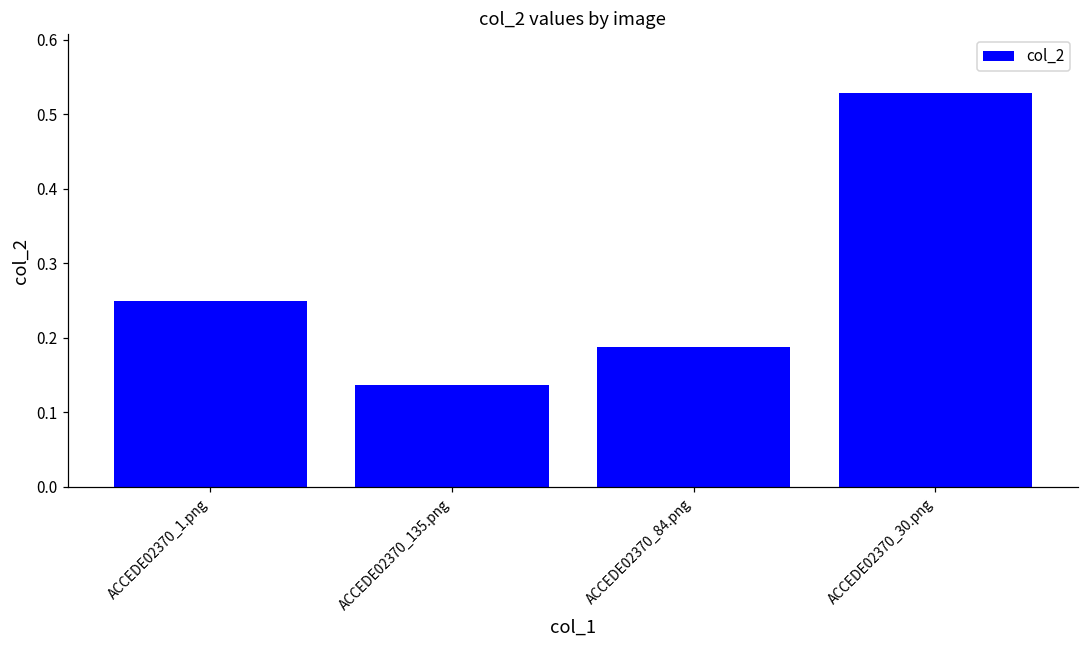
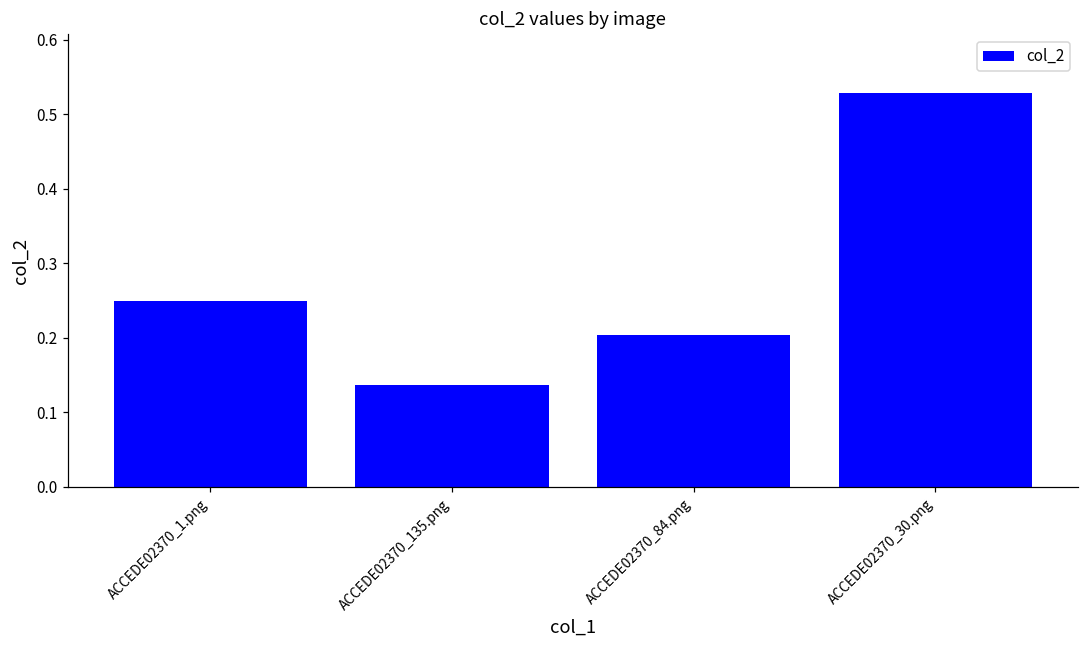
ACCEDE02370_84.png: 0.19 -> 0.20
